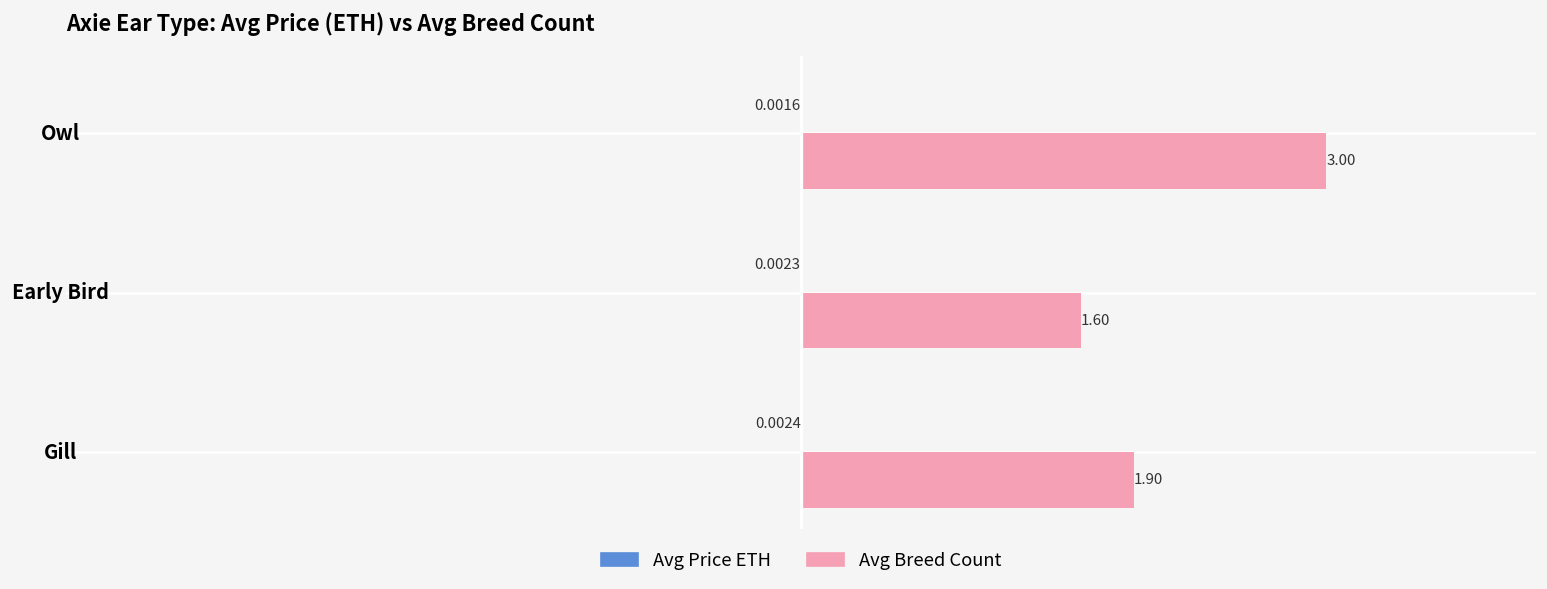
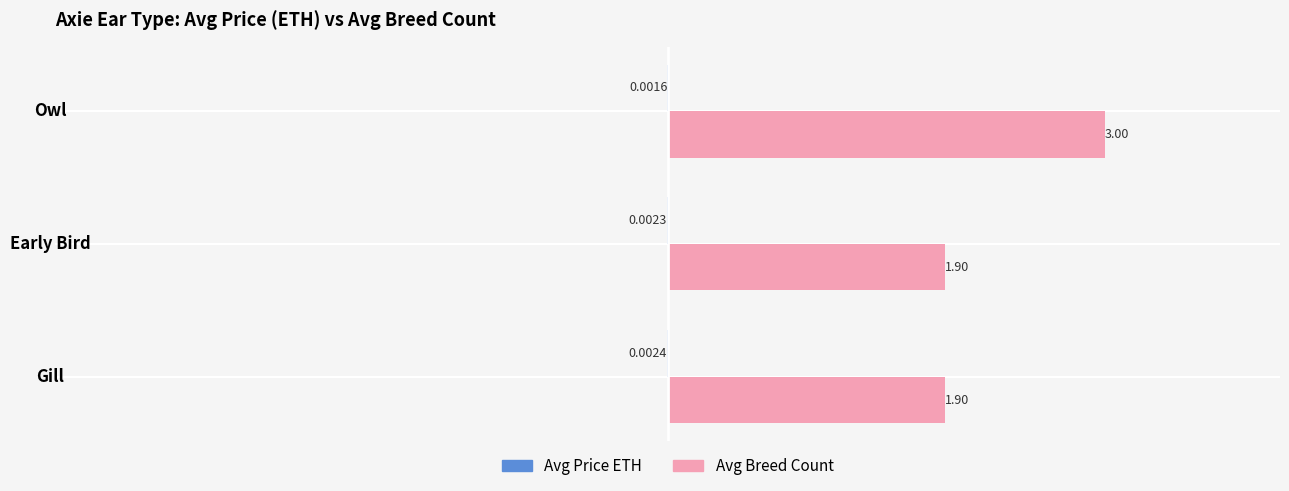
Avg Breed Count, Early Bird: 1.60 -> 1.90
